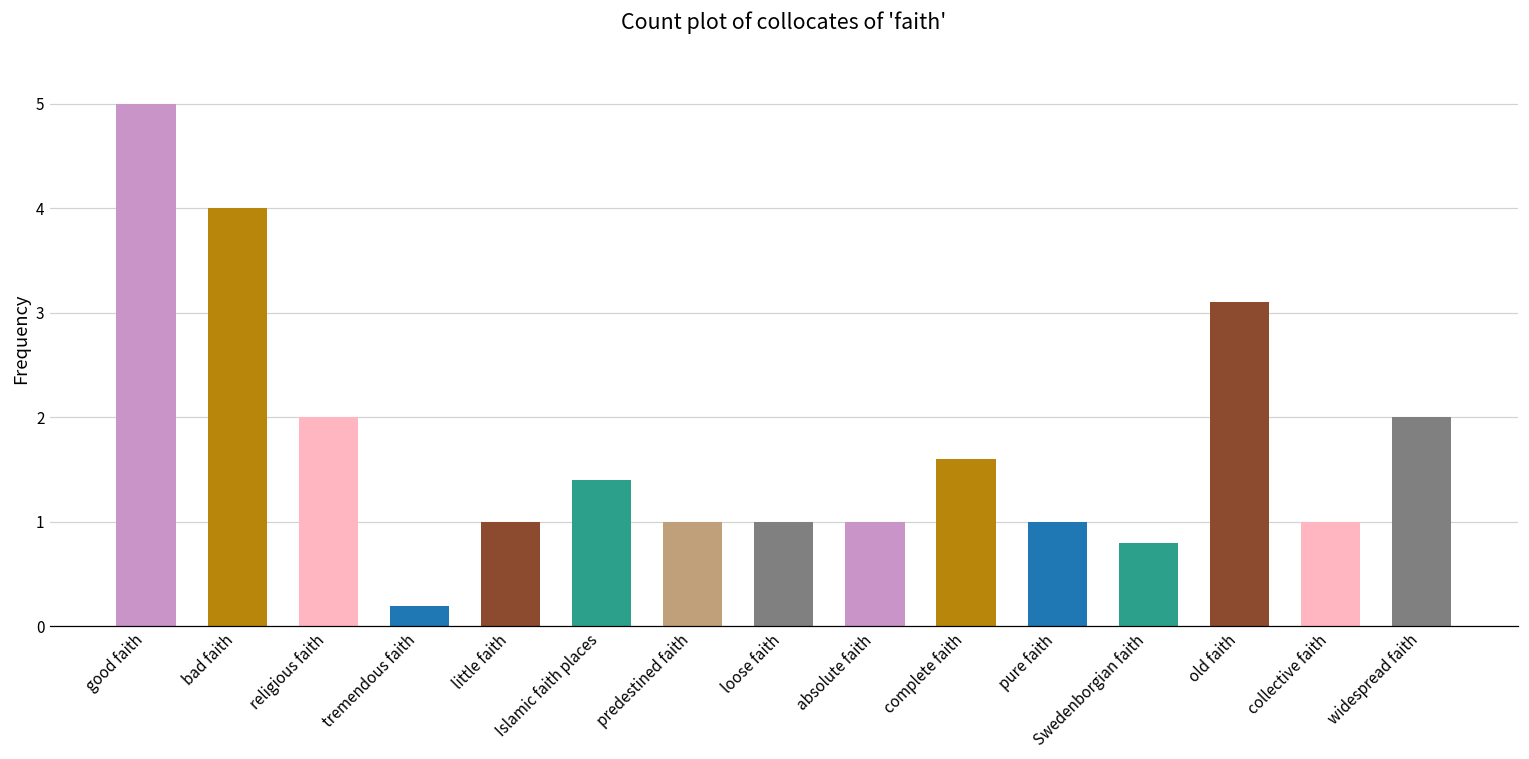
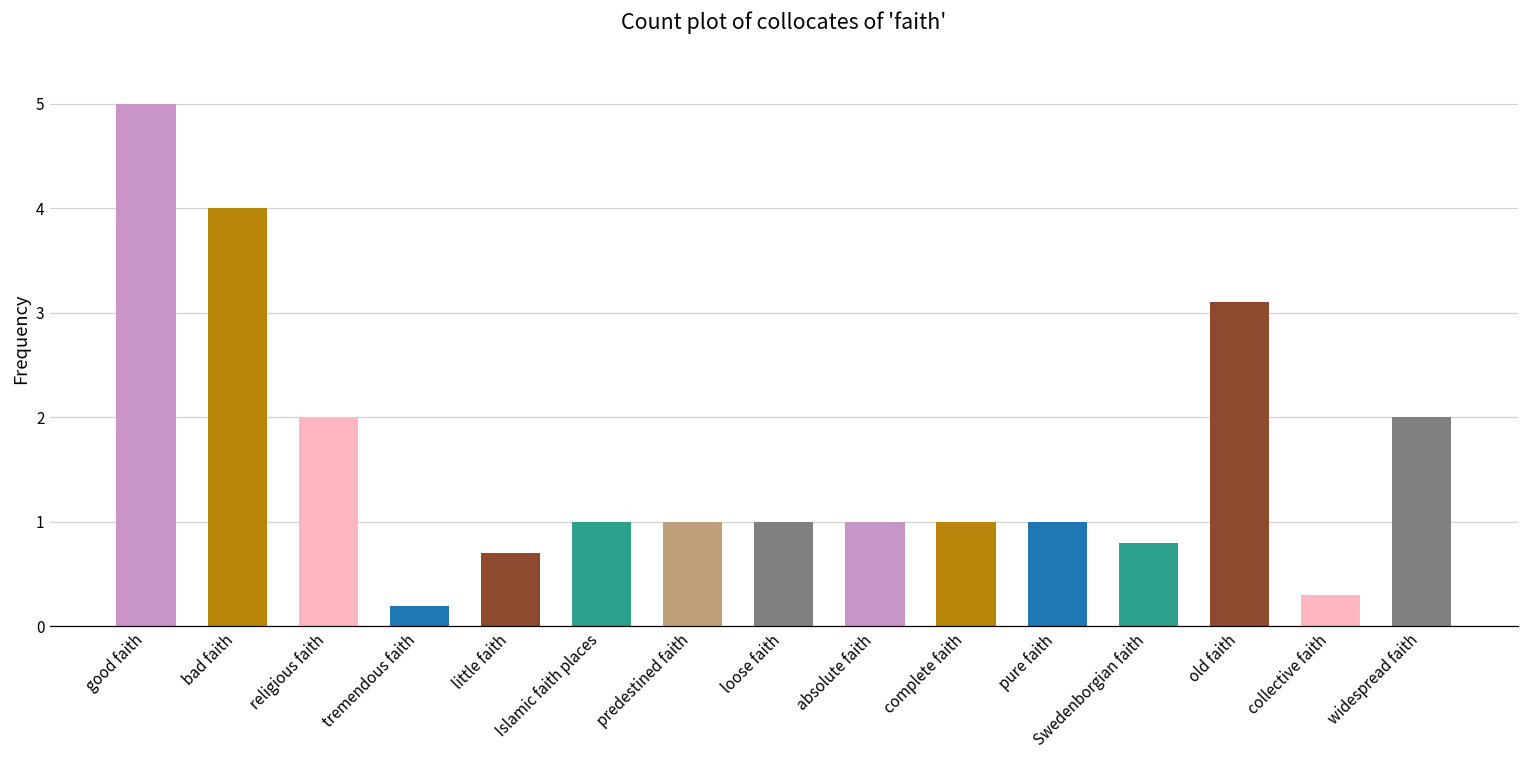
little faith: 1.0 -> 0.7
Islamic faith places: 1.4 -> 1.0
complete faith: 1.6 -> 1.0
collective faith: 1.0 -> 0.3
